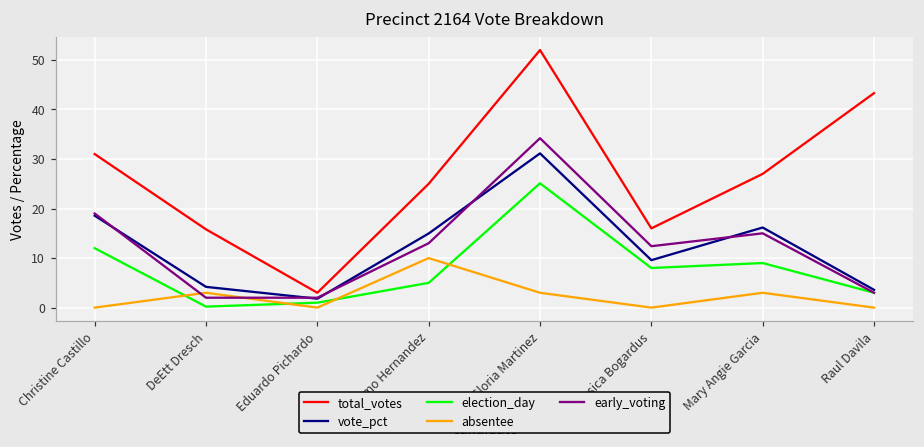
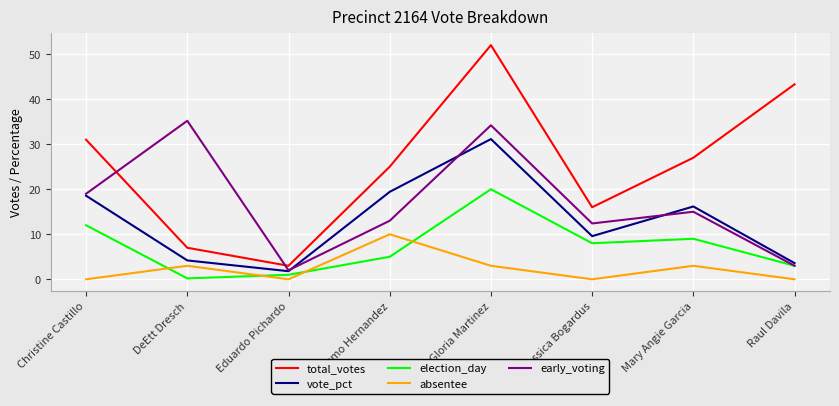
total_votes, DeEtt Dresch: 16 -> 7
early_voting, DeEtt Dresch: 2 -> 35
vote_pct, Erasmo Hernandez: 15 -> 19
election_day, Gloria Martinez: 25 -> 20
